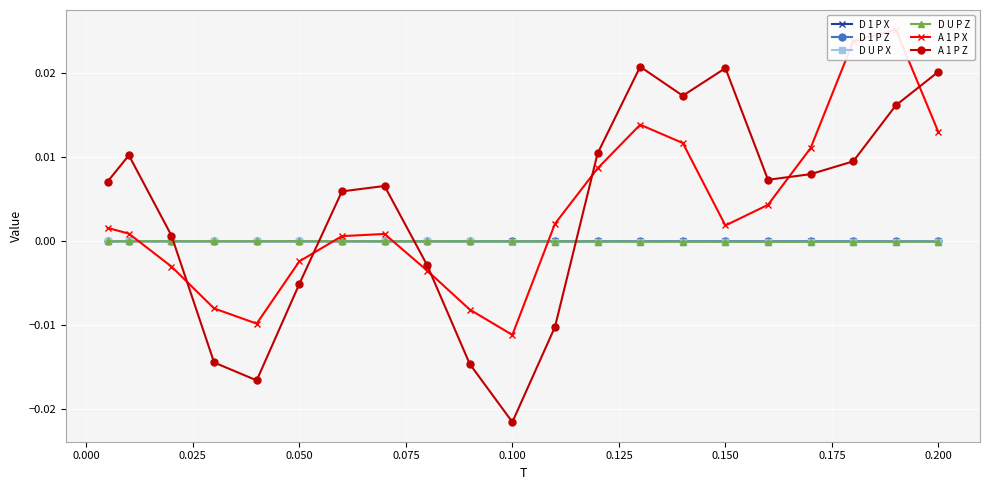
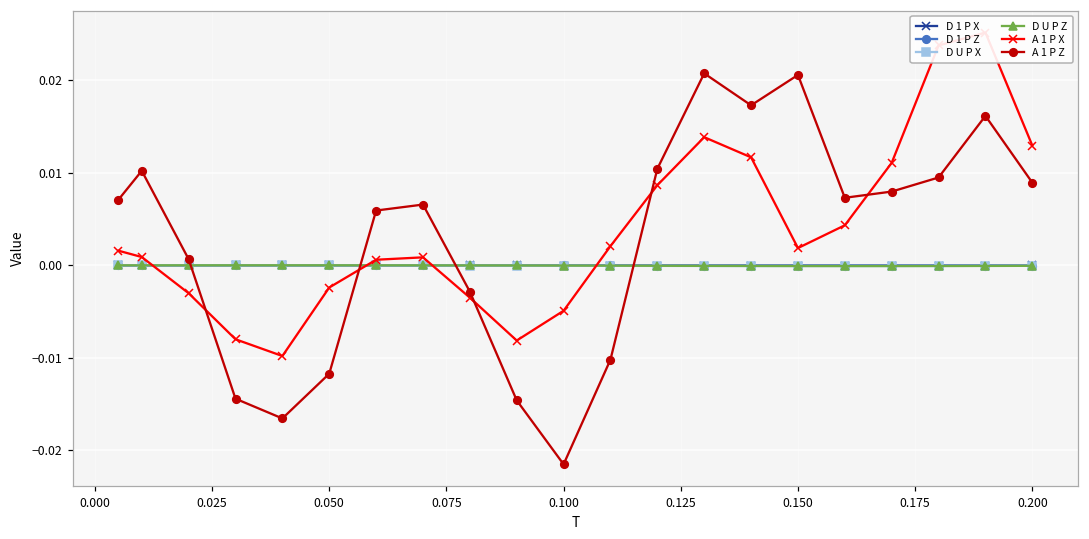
A 1 P Z, 0.050: -0.005 -> -0.012
A 1 P X, 0.100: -0.011 -> -0.005
A 1 P Z, 0.200: 0.020 -> 0.009
